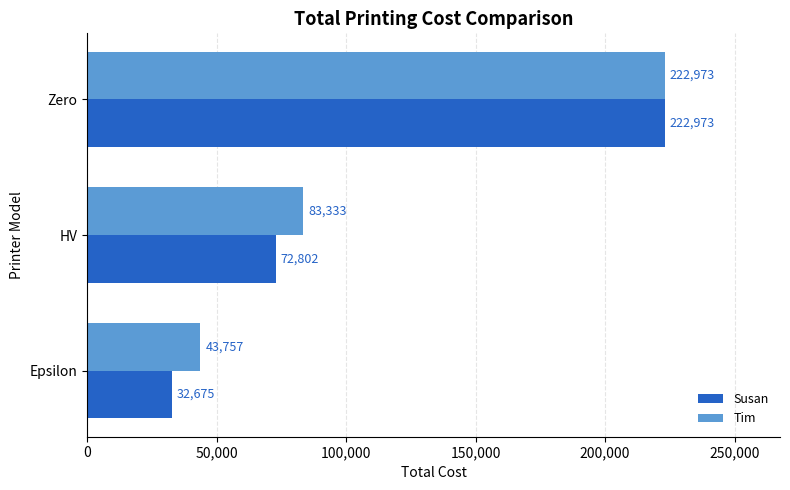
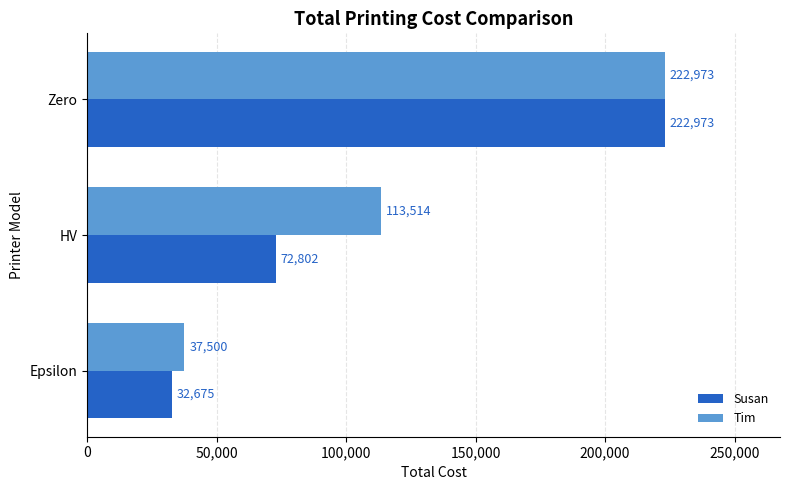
Tim, HV: 83,333 -> 113,514
Tim, Epsilon: 43,757 -> 37,500
